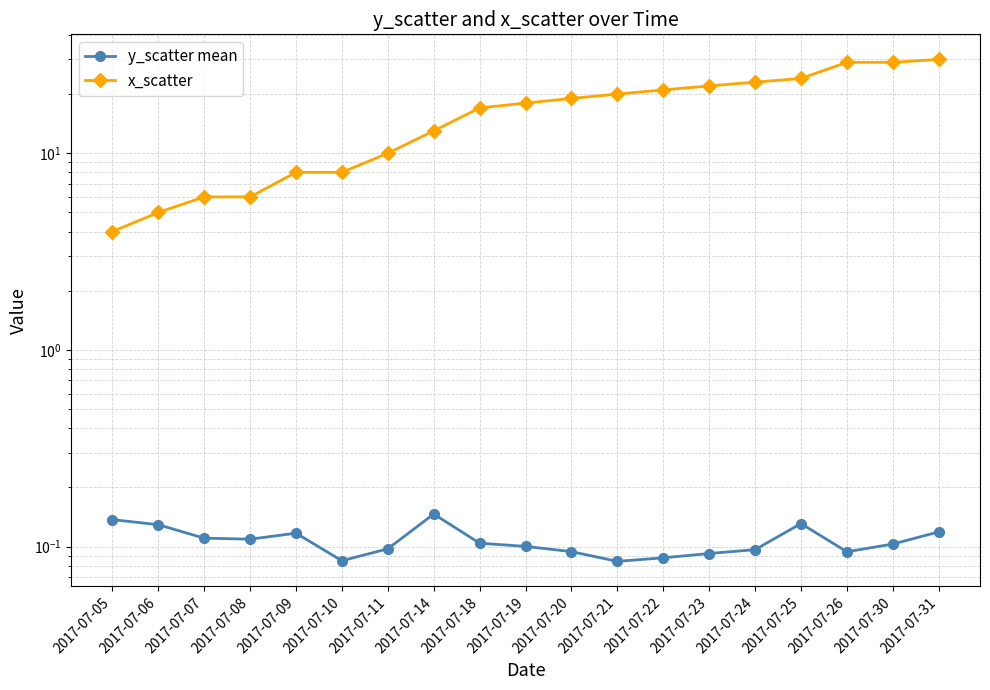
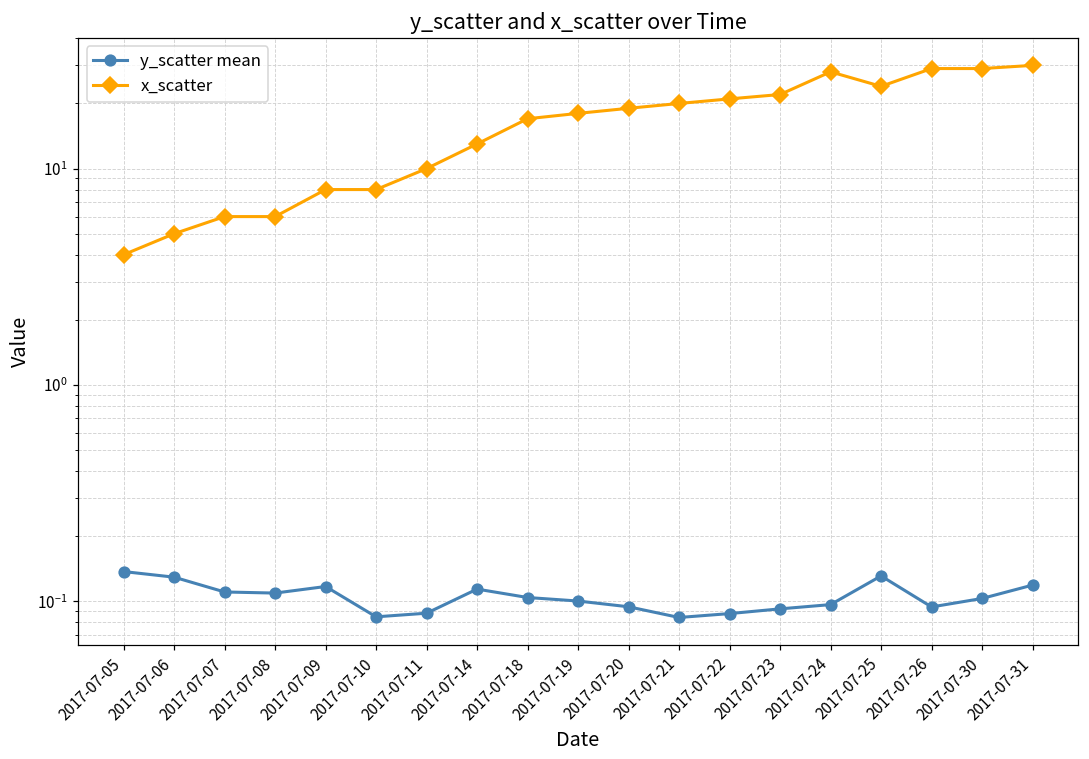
y_scatter mean, 2017-07-11: 0.10 -> 0.09
y_scatter mean, 2017-07-14: 0.15 -> 0.11
x_scatter, 2017-07-24: 23 -> 28
